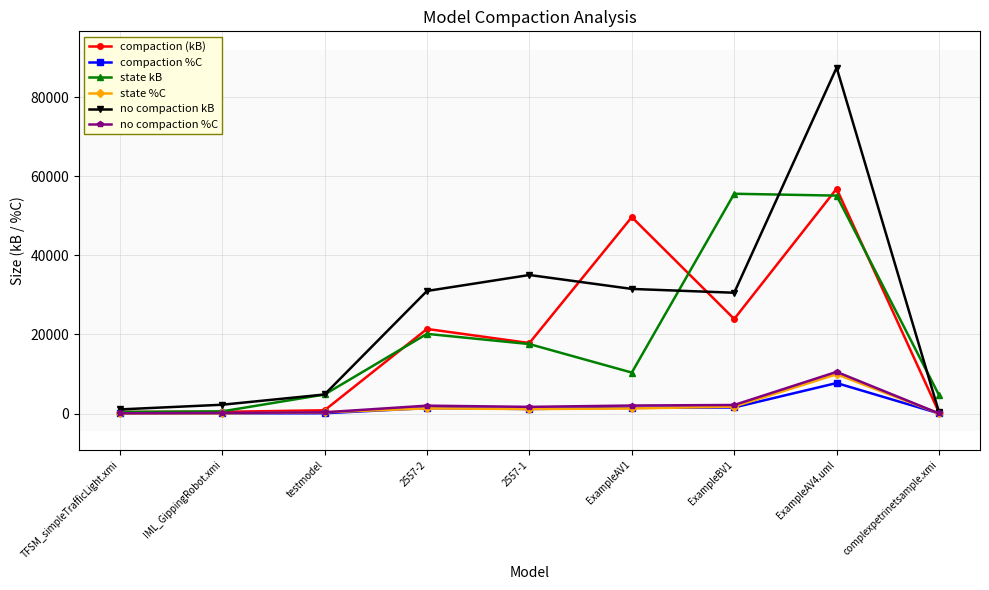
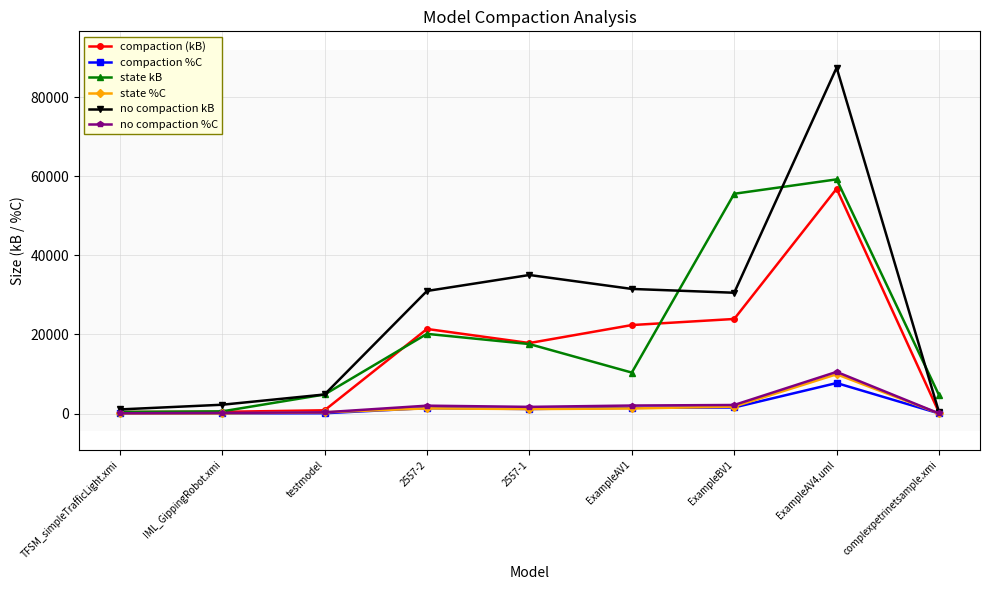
compaction (kB), ExampleAV1: 50000 -> 22000
state kB, ExampleAV4.uml: 55000 -> 59000
